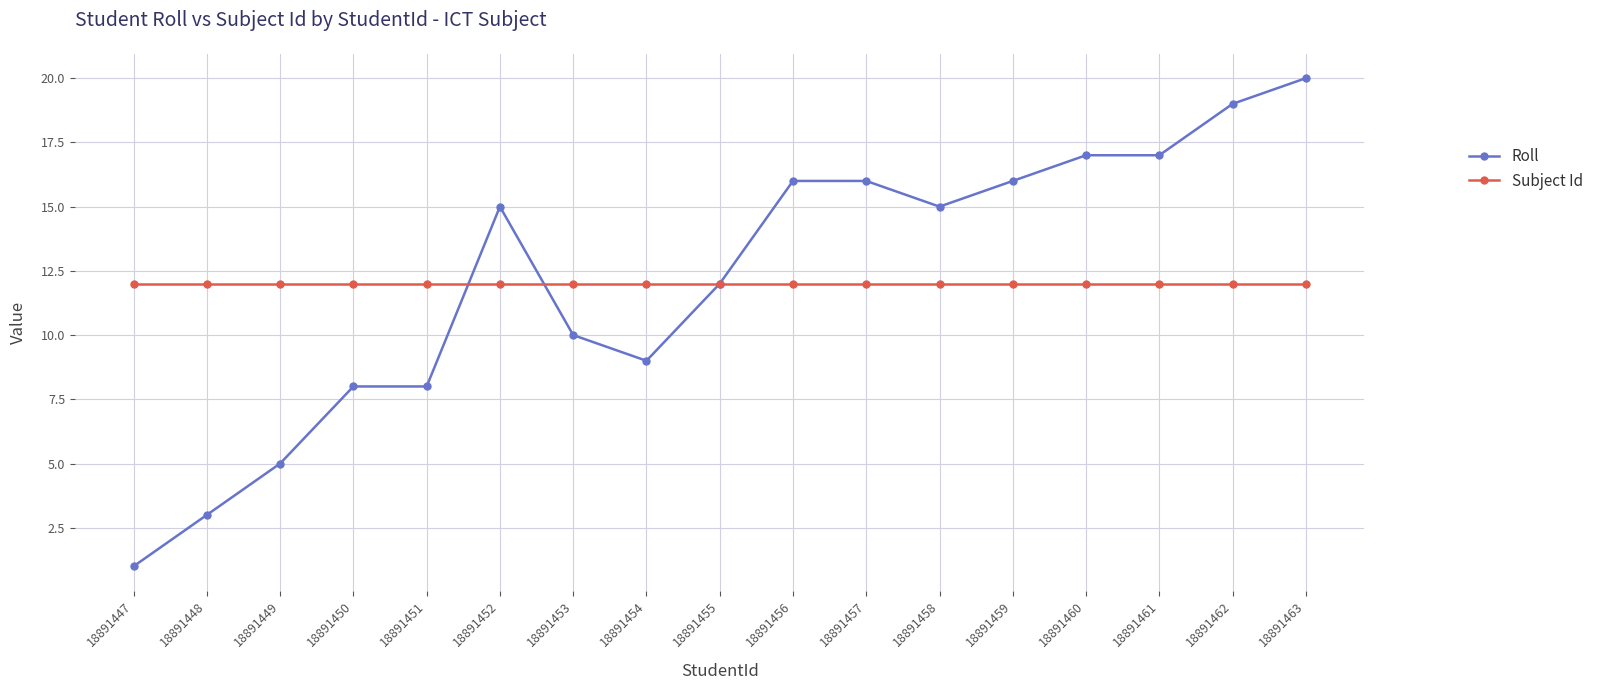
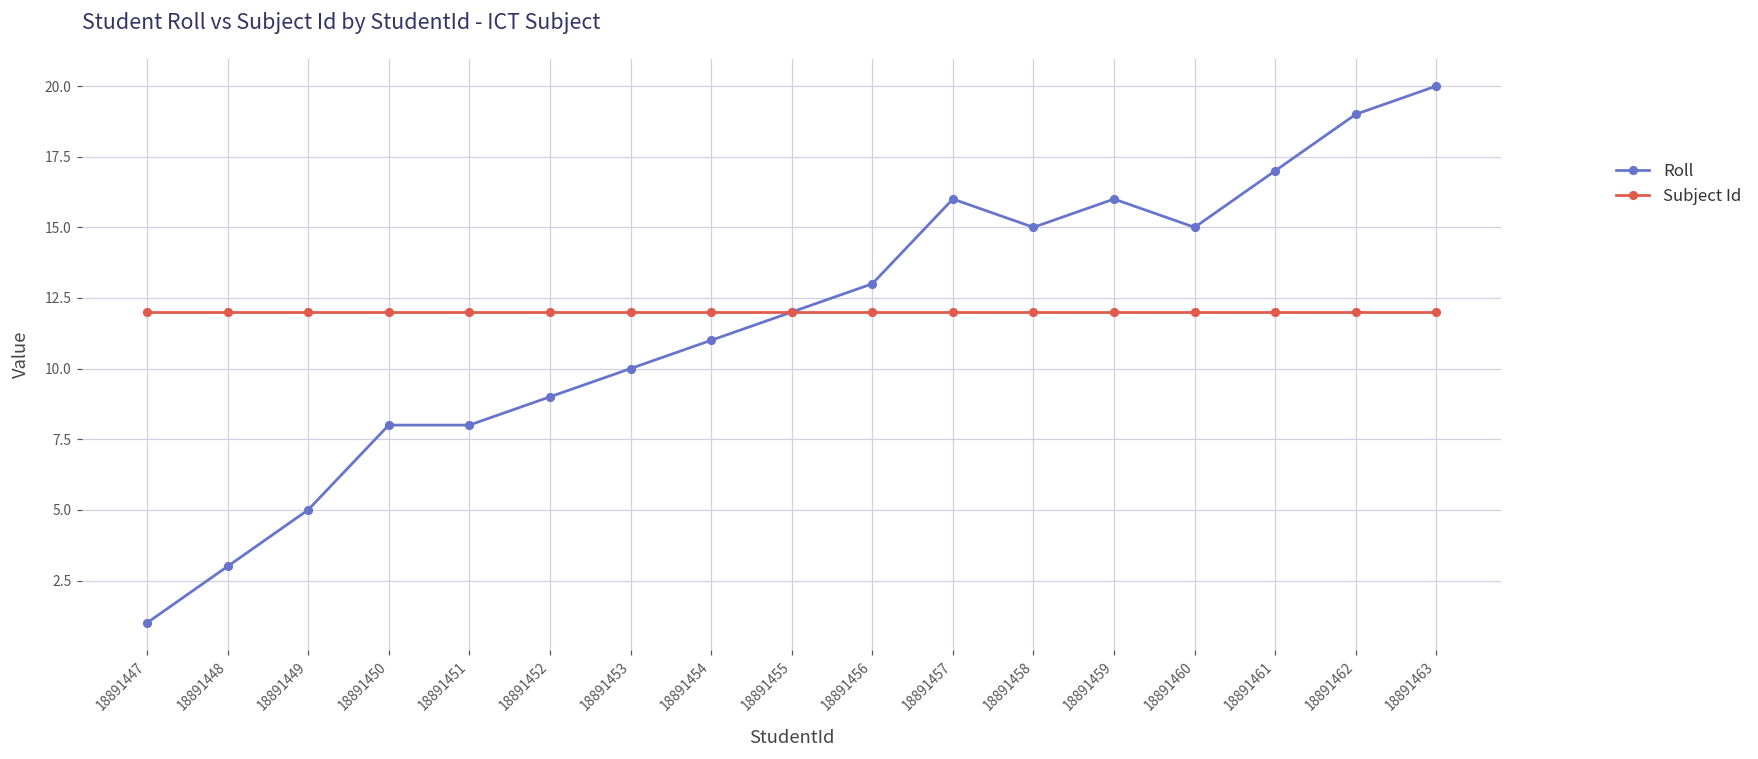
Roll, 18891452: 15 -> 9
Roll, 18891454: 9 -> 11
Roll, 18891456: 16 -> 13
Roll, 18891460: 17 -> 15
